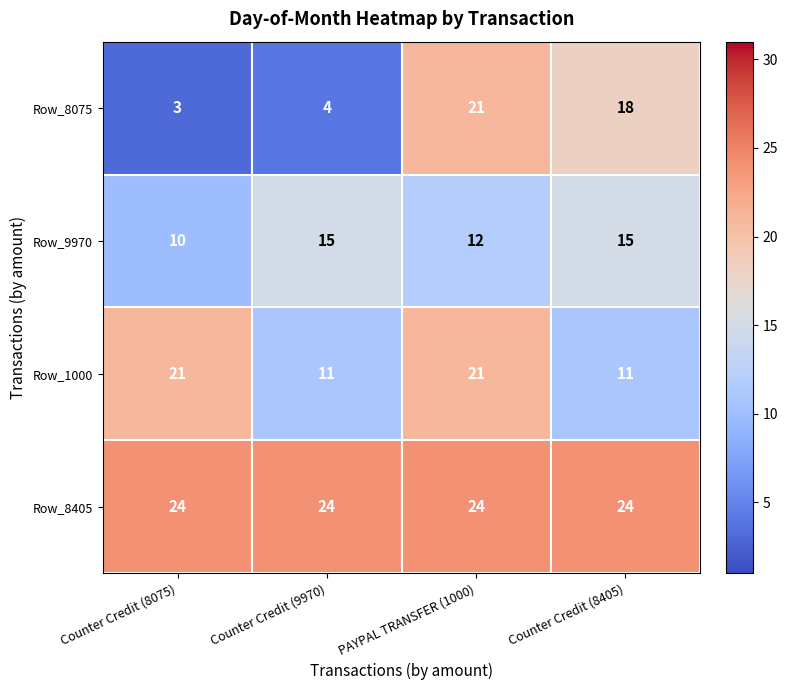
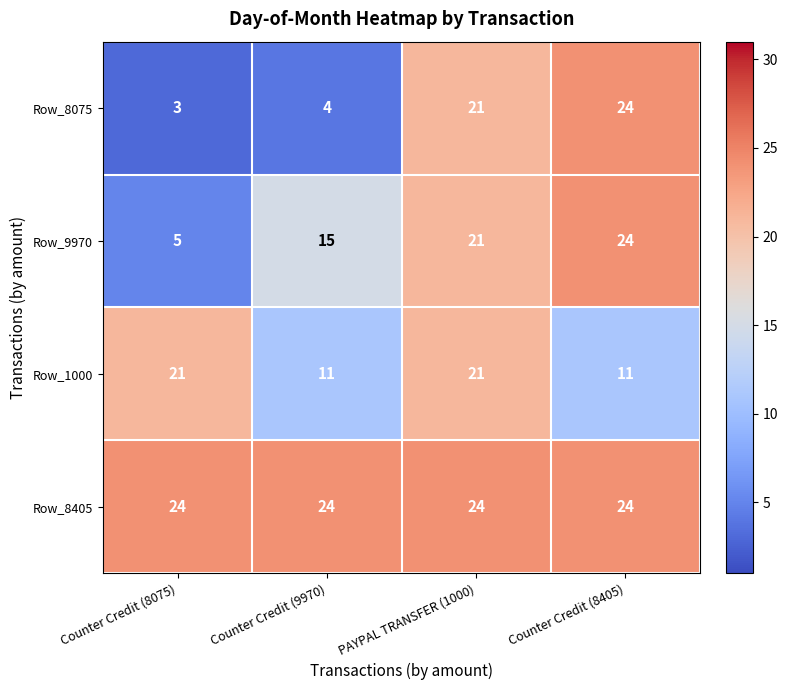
Row_8075, Counter Credit (8405): 18 -> 24
Row_9970, Counter Credit (8075): 10 -> 5
Row_9970, PAYPAL TRANSFER (1000): 12 -> 21
Row_9970, Counter Credit (8405): 15 -> 24
